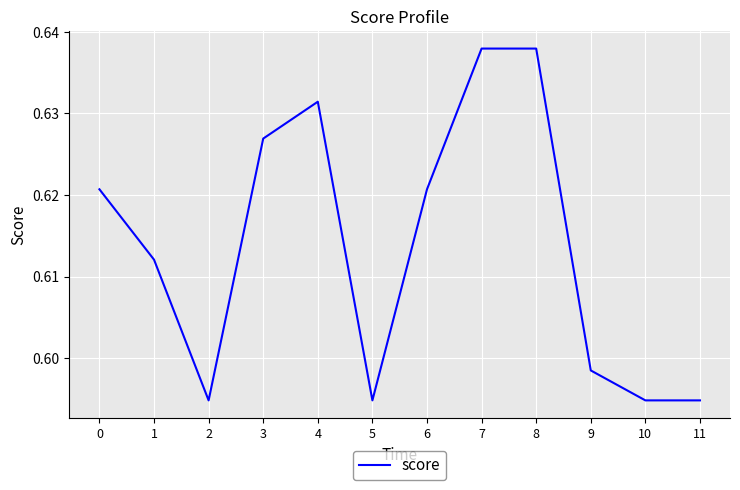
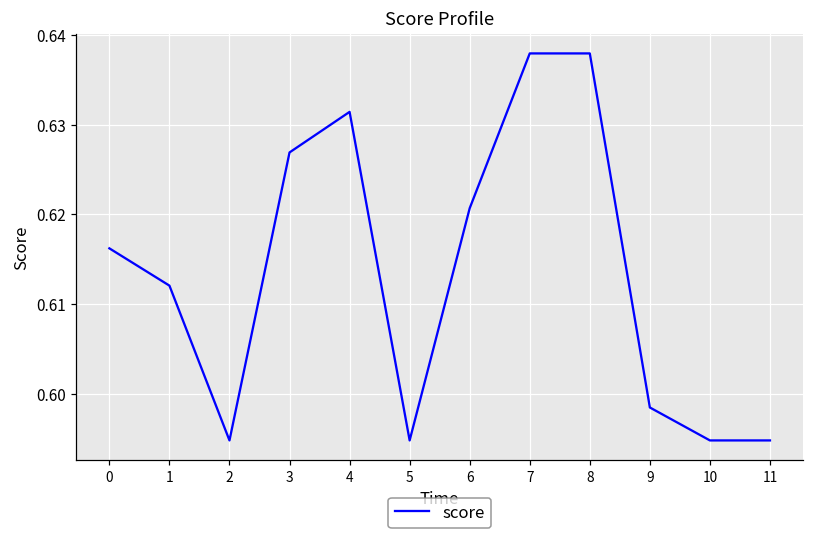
0: 0.621 -> 0.616
